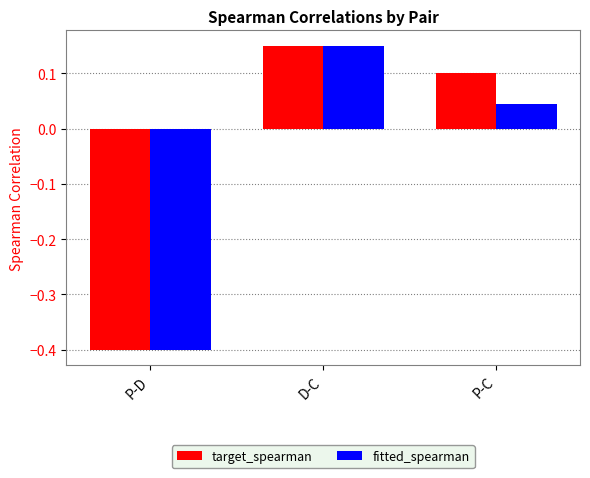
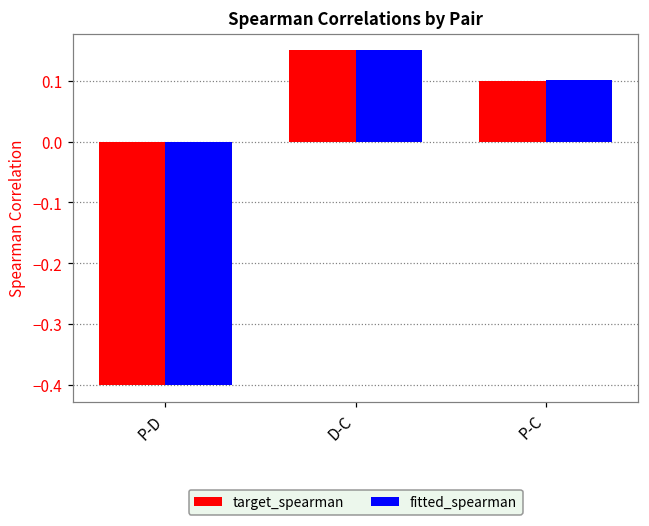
fitted_spearman, P-C: 0.04 -> 0.10
